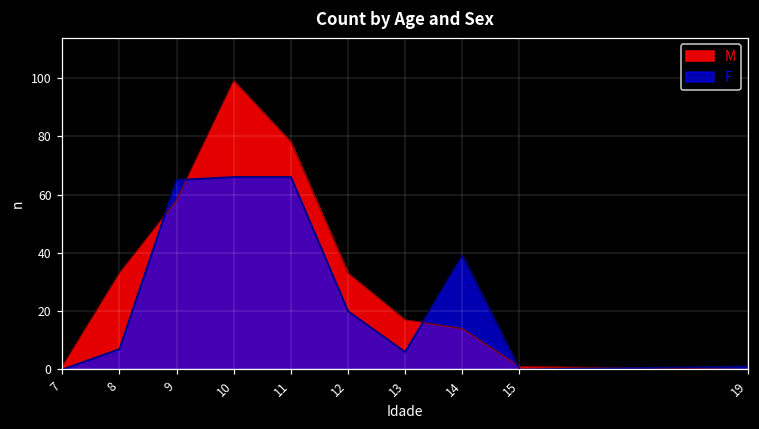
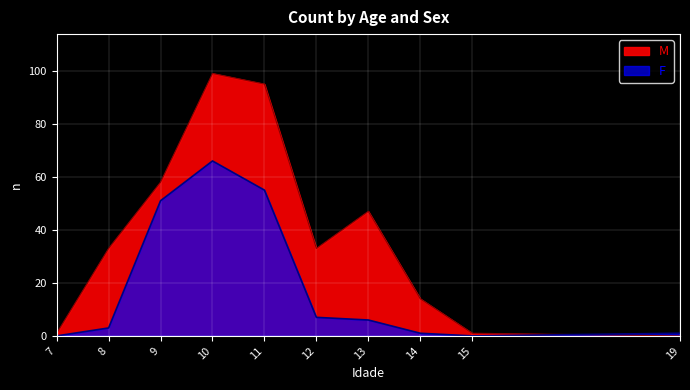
F, 8: 7 -> 3
F, 9: 65 -> 51
M, 11: 78 -> 95
F, 11: 66 -> 55
F, 12: 20 -> 7
M, 13: 17 -> 47
F, 14: 39 -> 1
